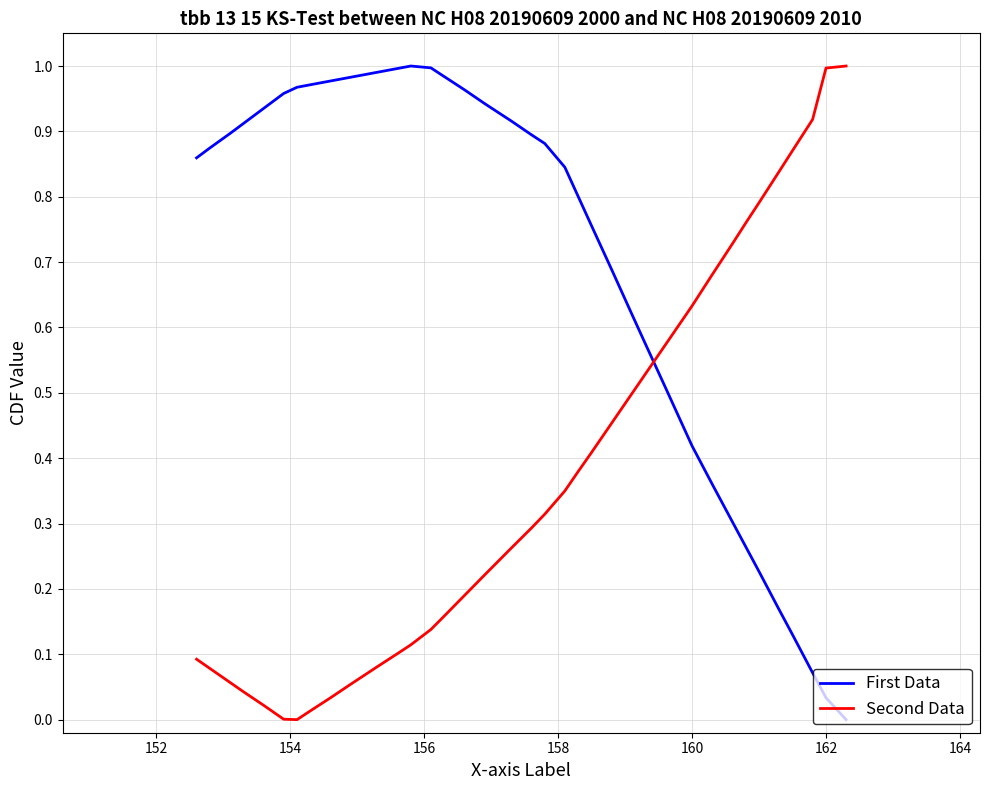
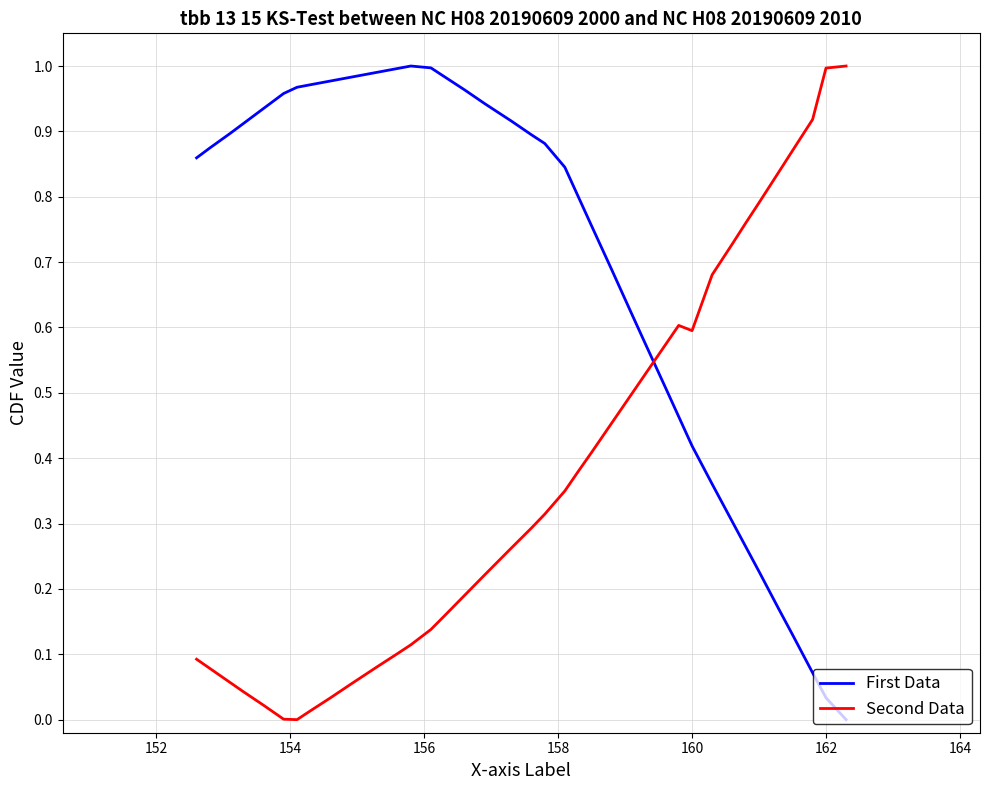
Second Data, 160: 0.63 -> 0.60
